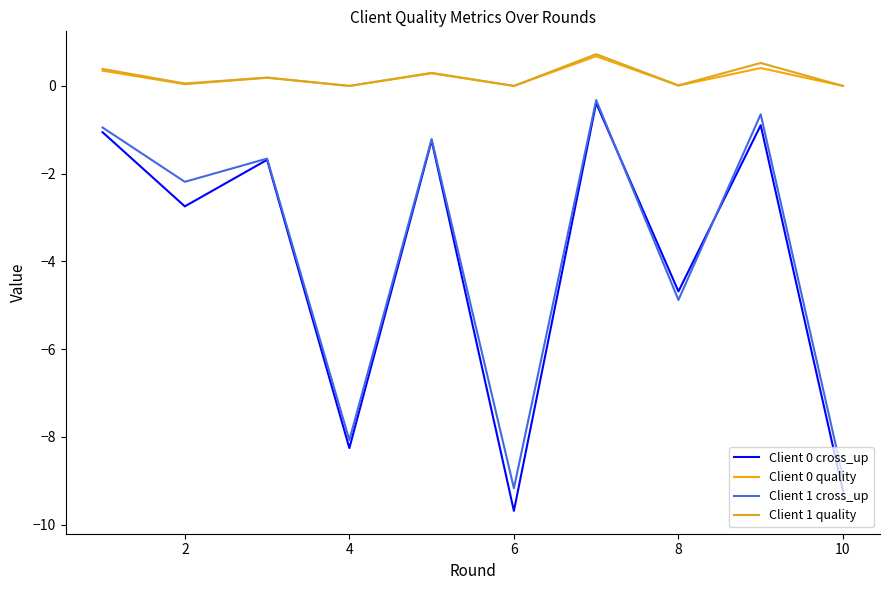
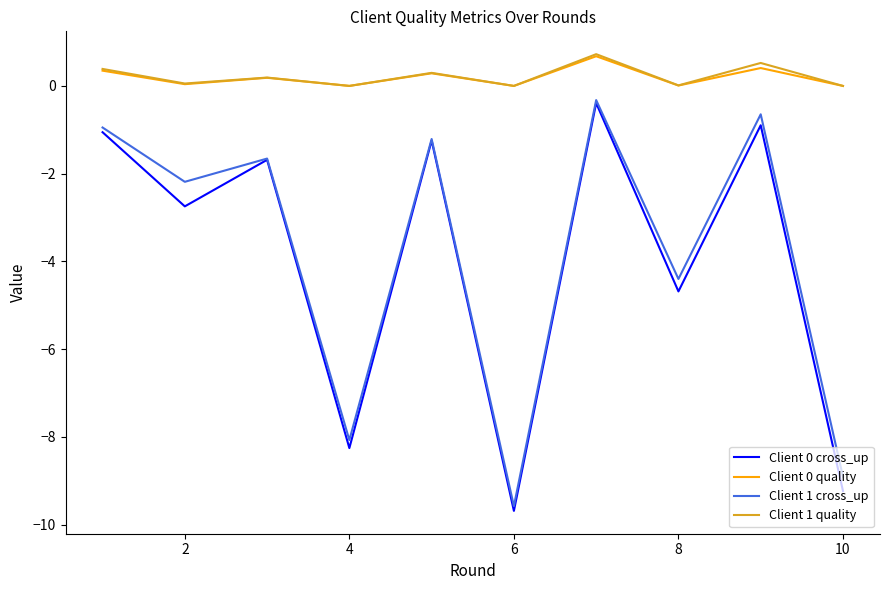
Client 1 cross_up, 6: -9.2 -> -9.6
Client 1 cross_up, 8: -4.9 -> -4.4
